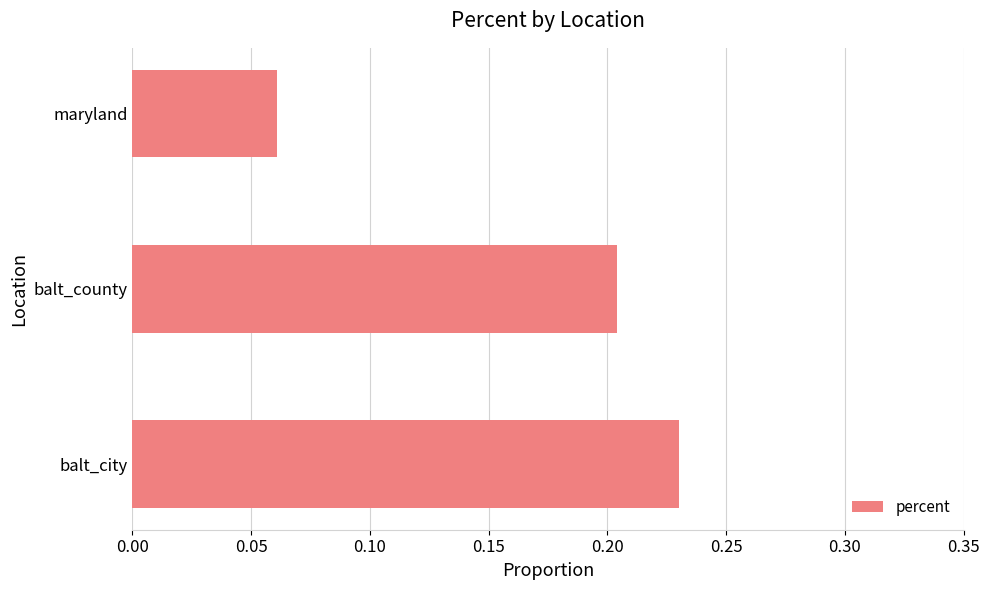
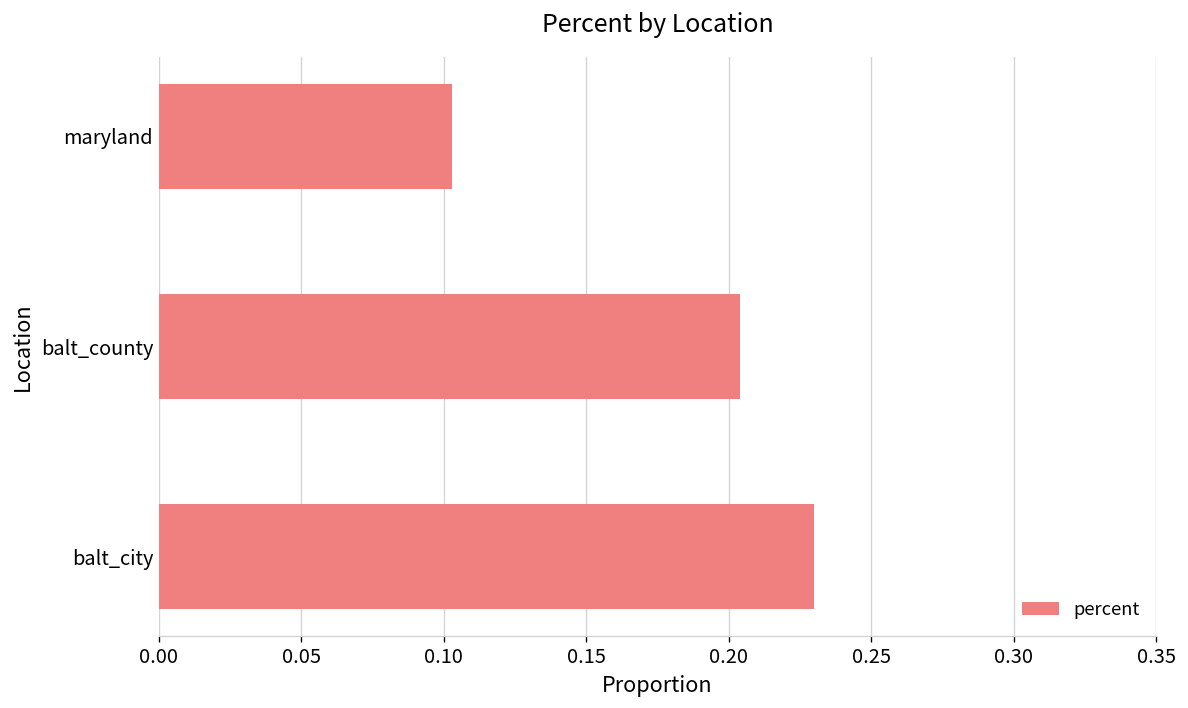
maryland: 0.061 -> 0.103
